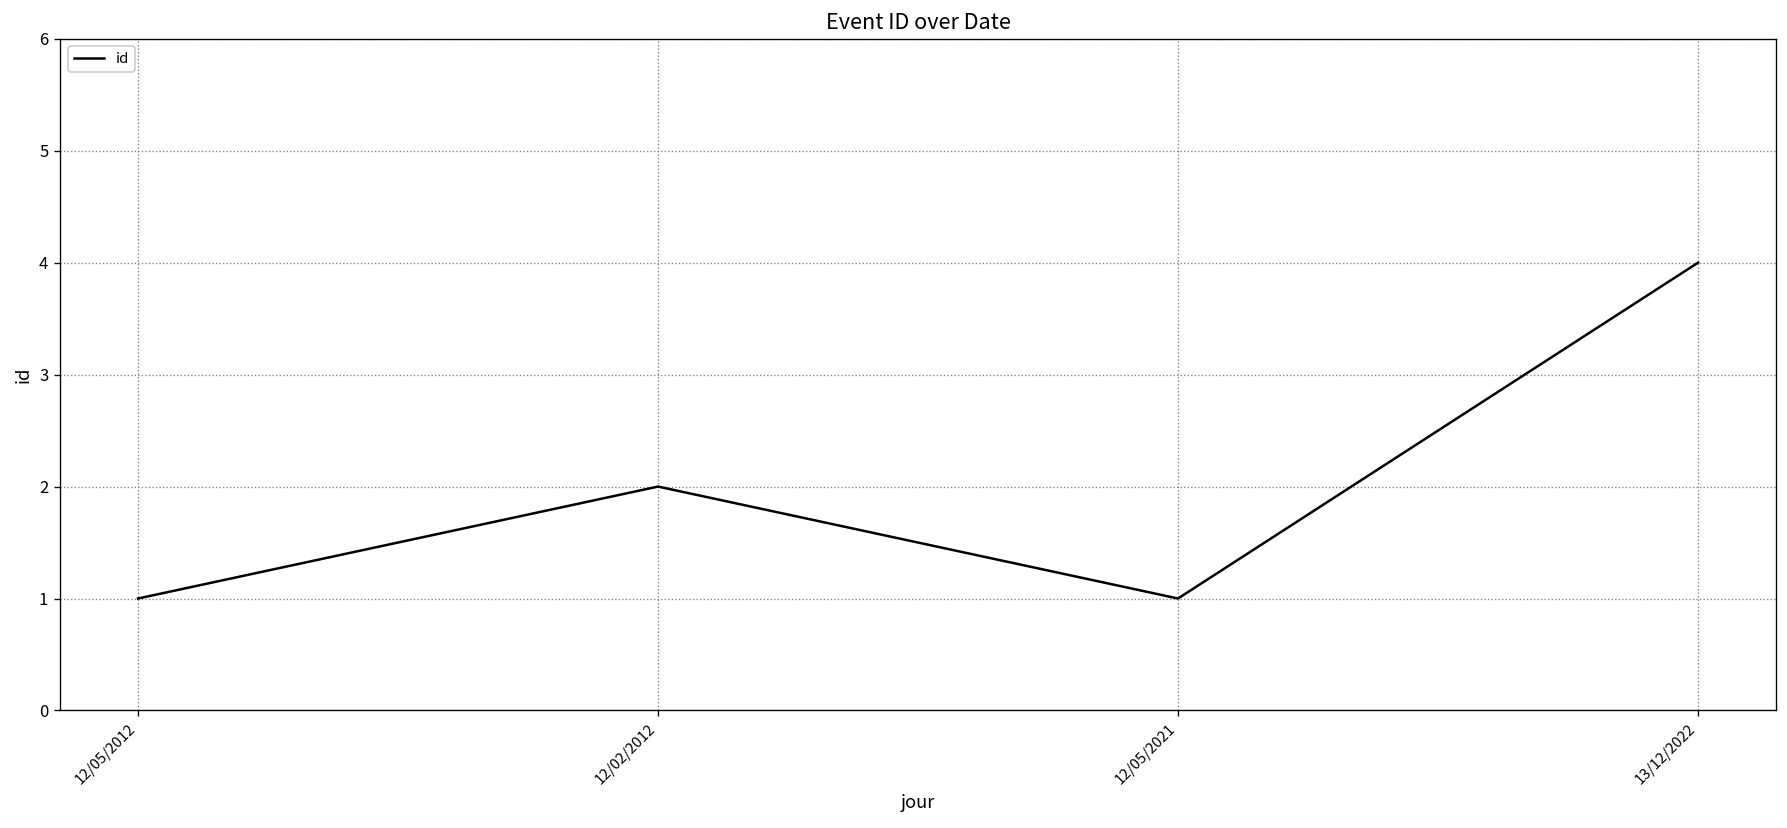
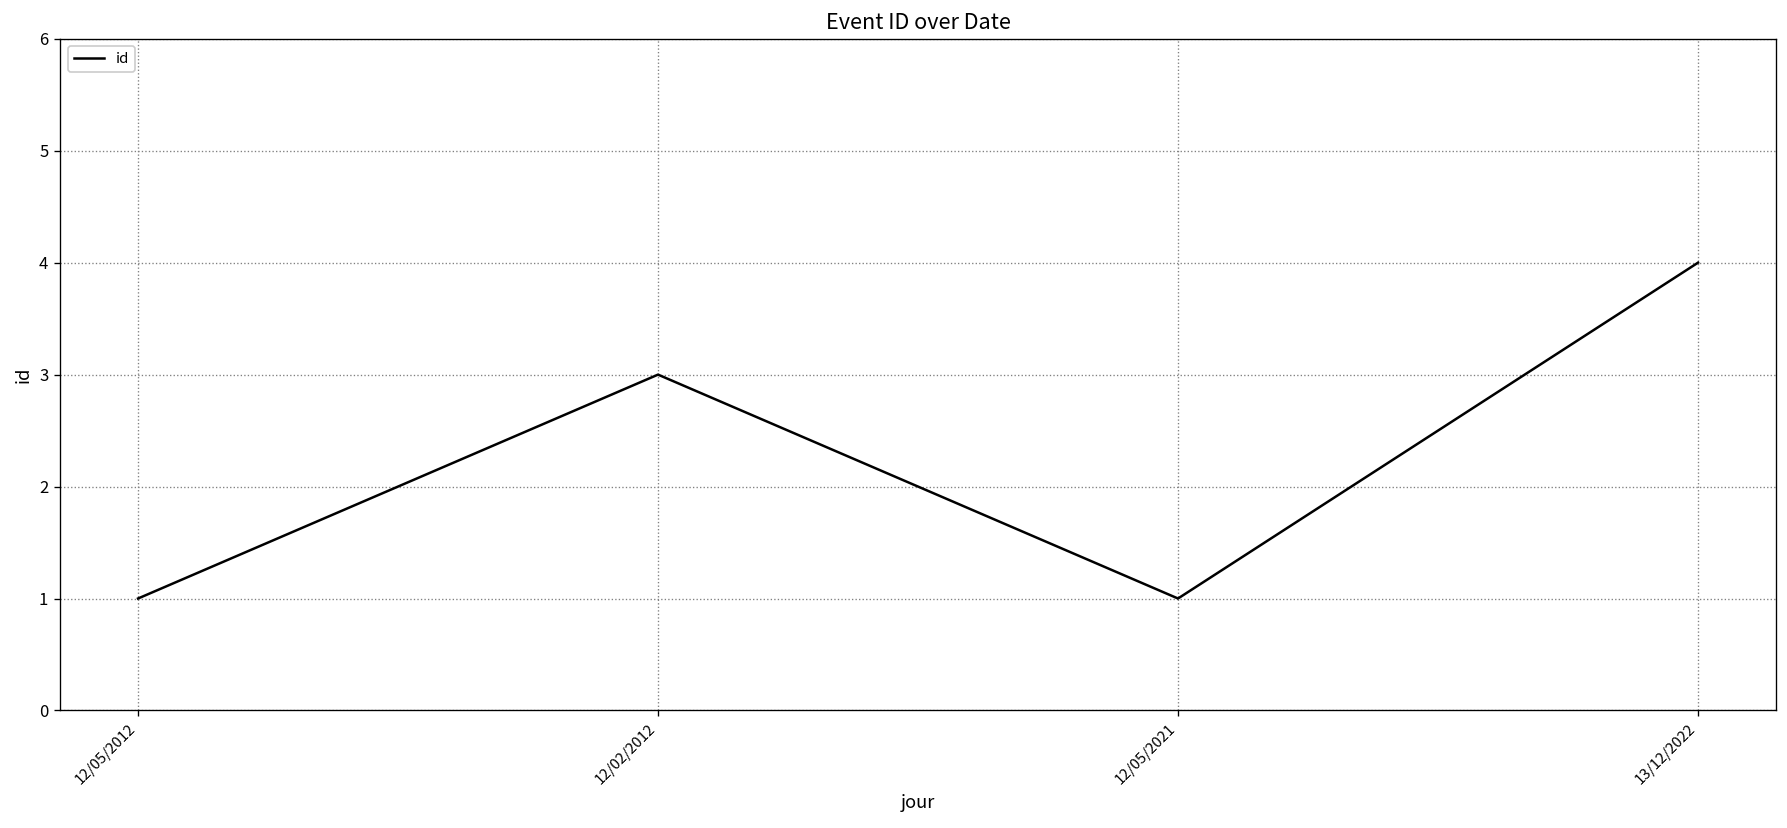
12/02/2012: 2 -> 3
